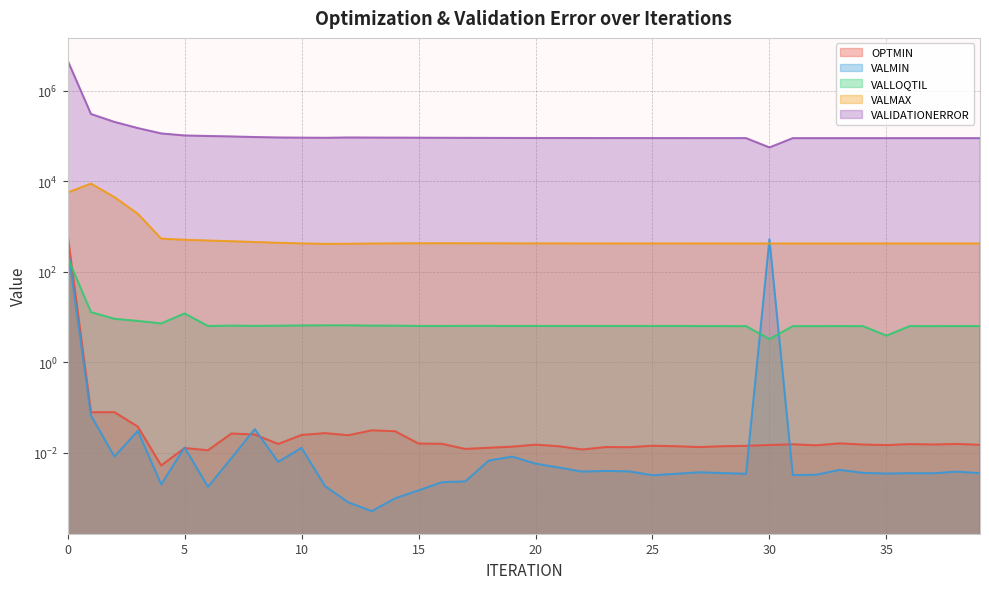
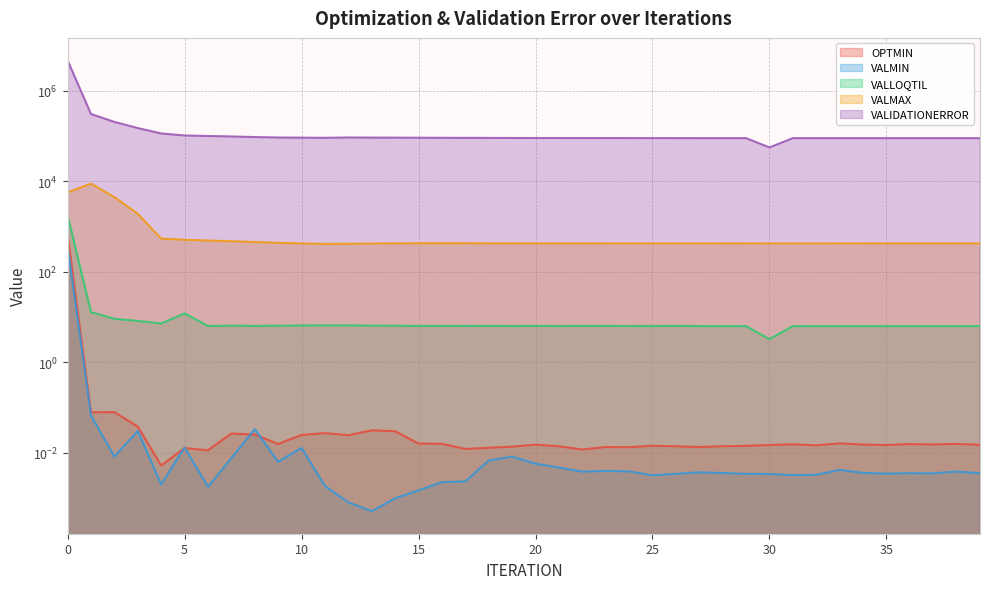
VALLOQTIL, 0: 200 -> 1800
VALMIN, 30: 500 -> 0.003
VALLOQTIL, 35: 4 -> 6
